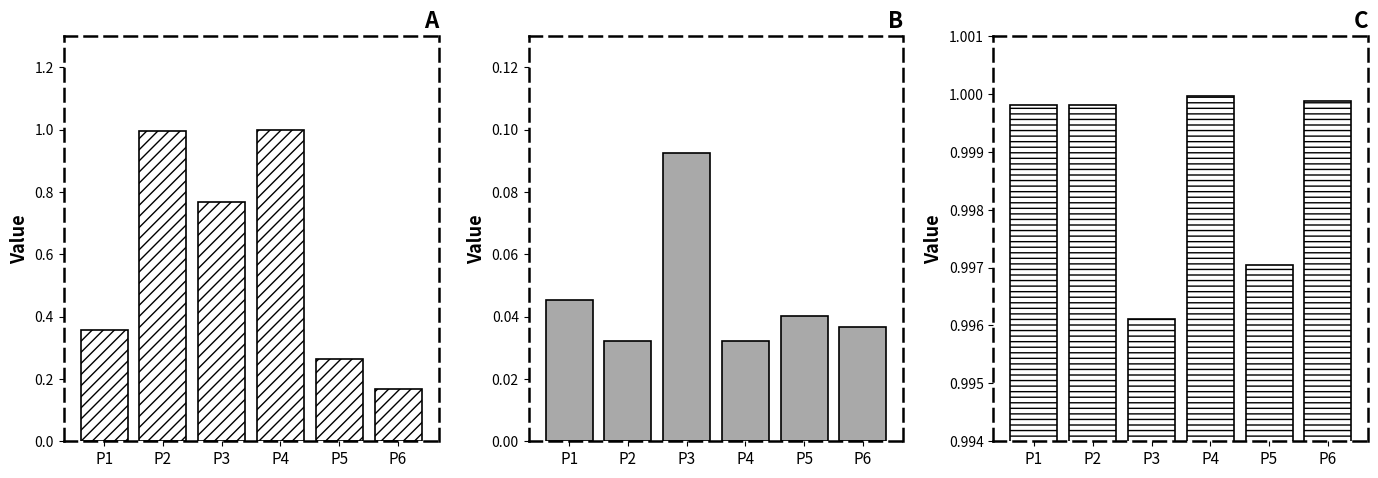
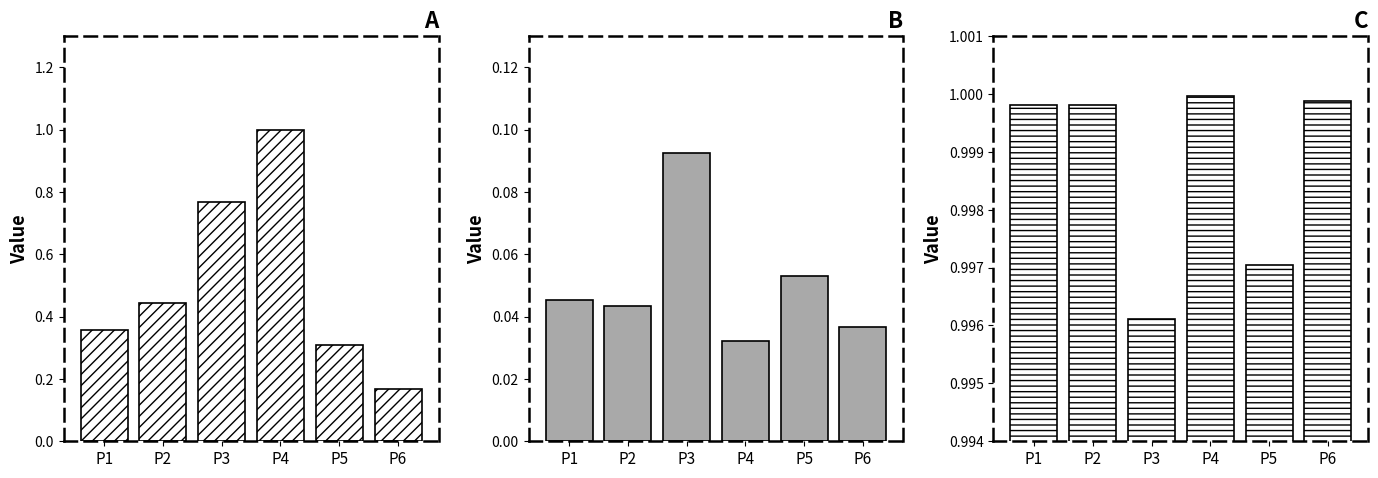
A, P2: 1.00 -> 0.44
A, P5: 0.26 -> 0.31
B, P2: 0.032 -> 0.043
B, P5: 0.040 -> 0.053
